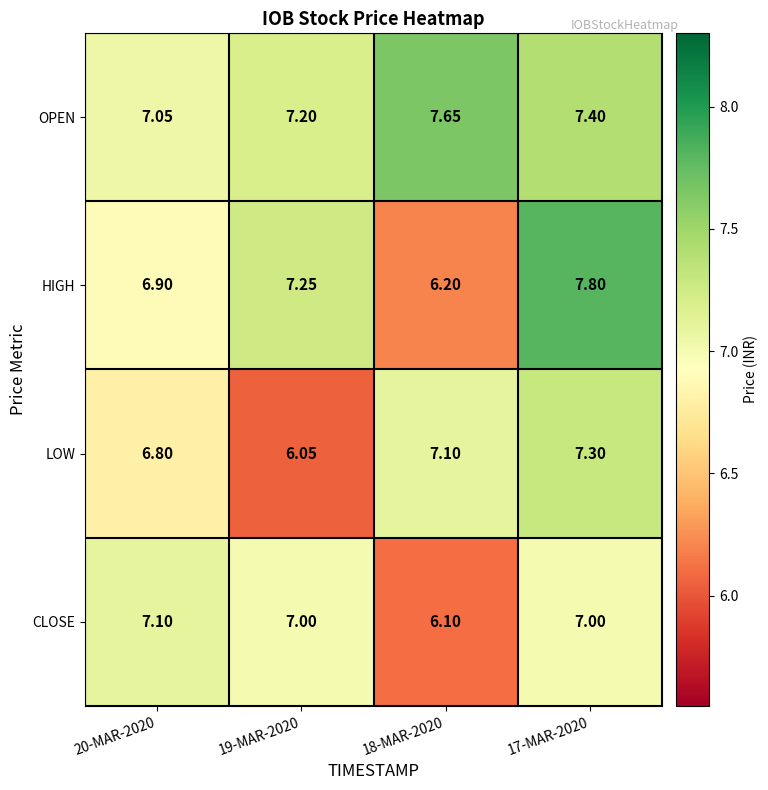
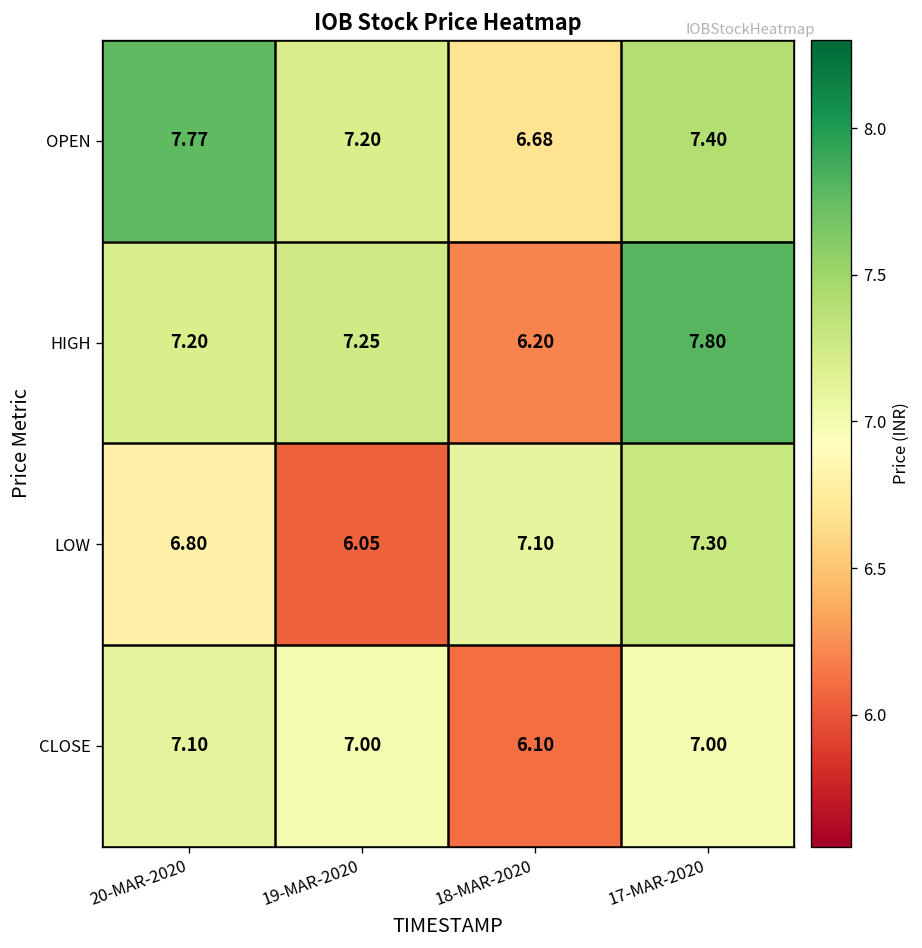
OPEN, 20-MAR-2020: 7.05 -> 7.77
OPEN, 18-MAR-2020: 7.65 -> 6.68
HIGH, 20-MAR-2020: 6.90 -> 7.20
